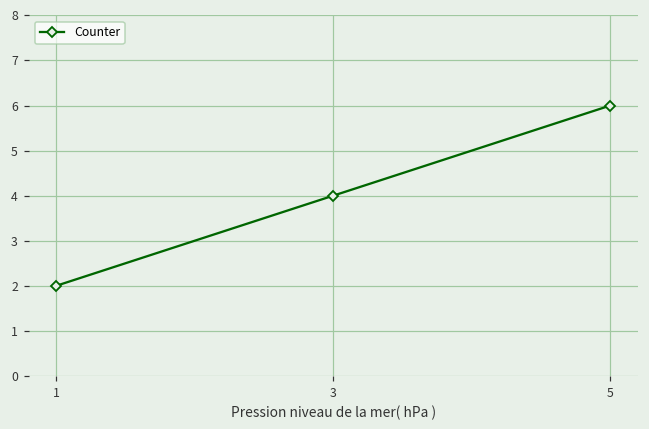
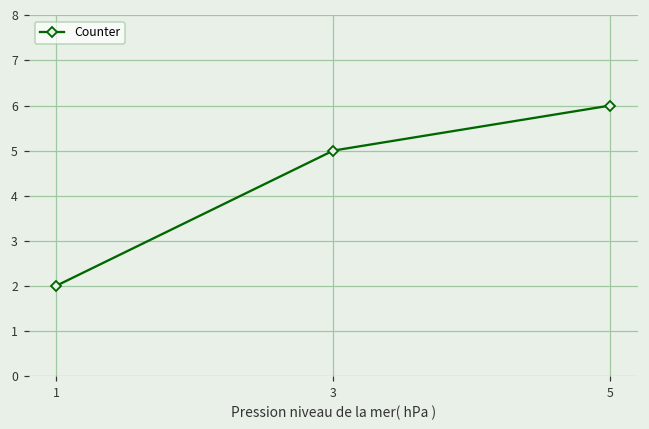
3: 4 -> 5
